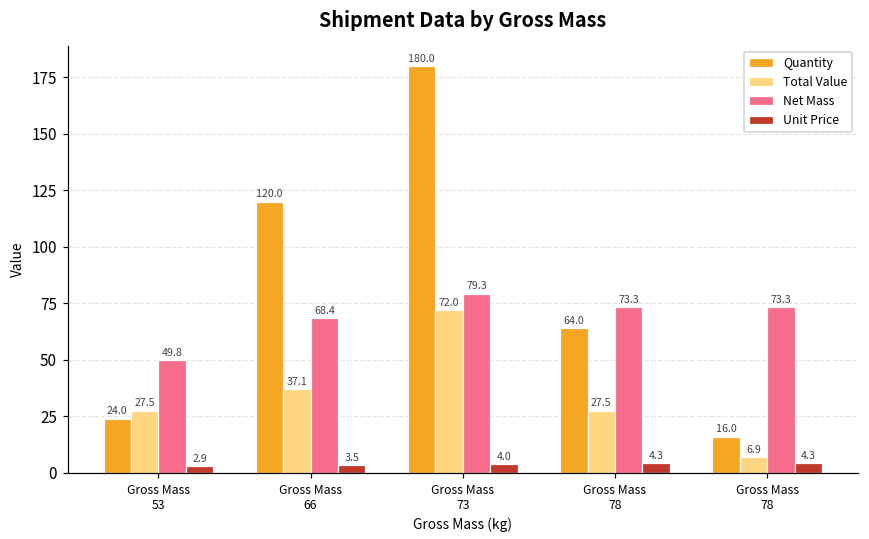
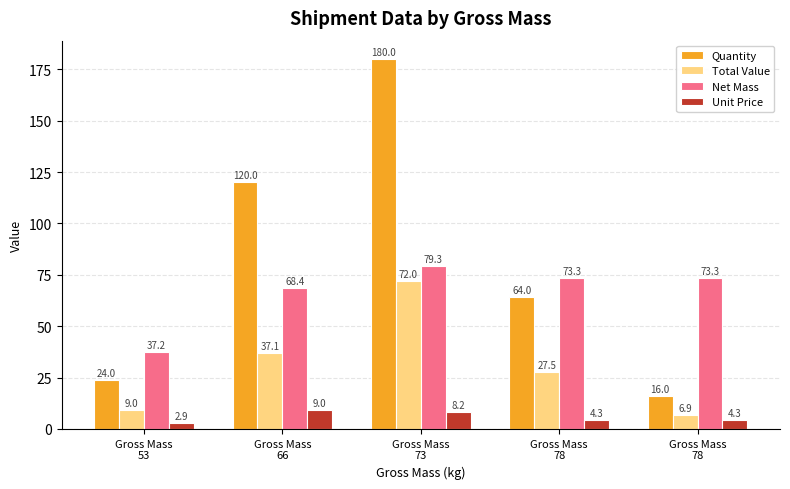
Total Value, Gross Mass 53: 27.5 -> 9.0
Net Mass, Gross Mass 53: 49.8 -> 37.2
Unit Price, Gross Mass 66: 3.5 -> 9.0
Unit Price, Gross Mass 73: 4.0 -> 8.2
